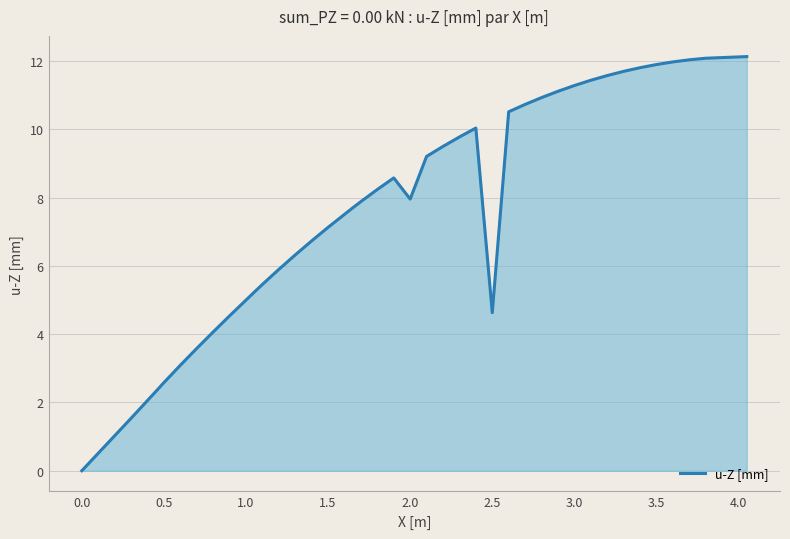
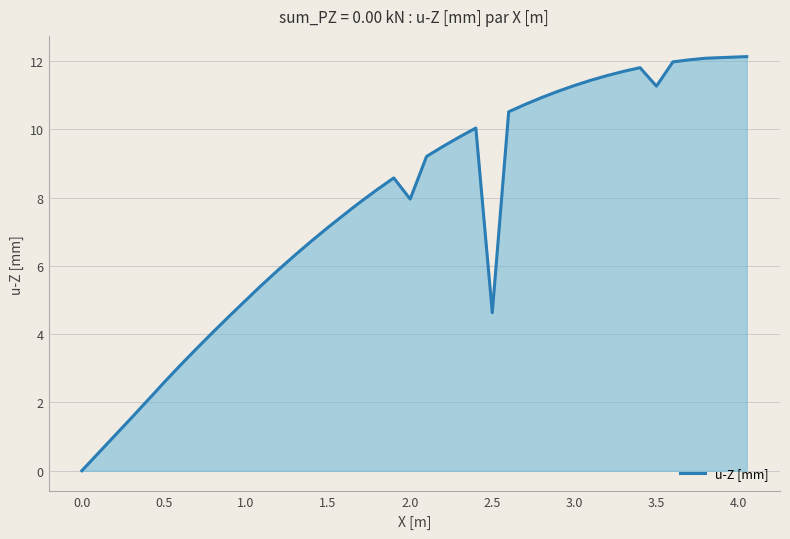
3.5: 11.9 -> 11.3
